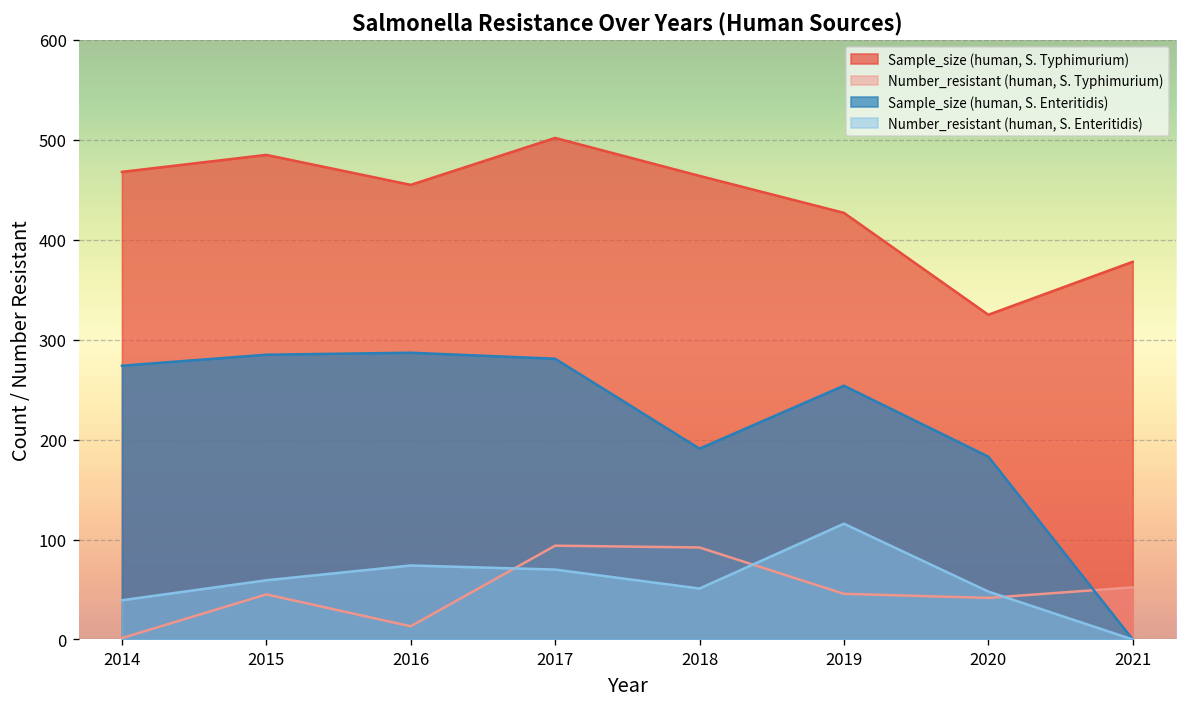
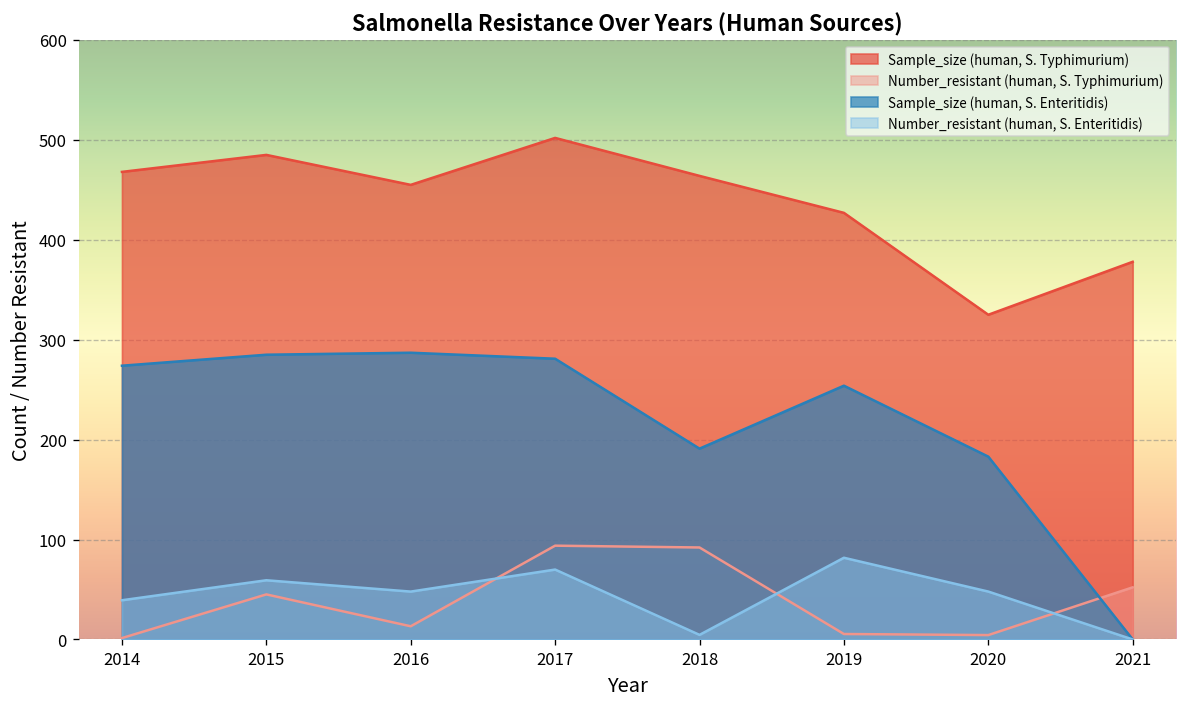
Number_resistant (human, S. Enteritidis), 2016: 70 -> 50
Number_resistant (human, S. Enteritidis), 2018: 50 -> 0
Number_resistant (human, S. Typhimurium), 2019: 50 -> 10
Number_resistant (human, S. Enteritidis), 2019: 120 -> 80
Number_resistant (human, S. Typhimurium), 2020: 40 -> 0
